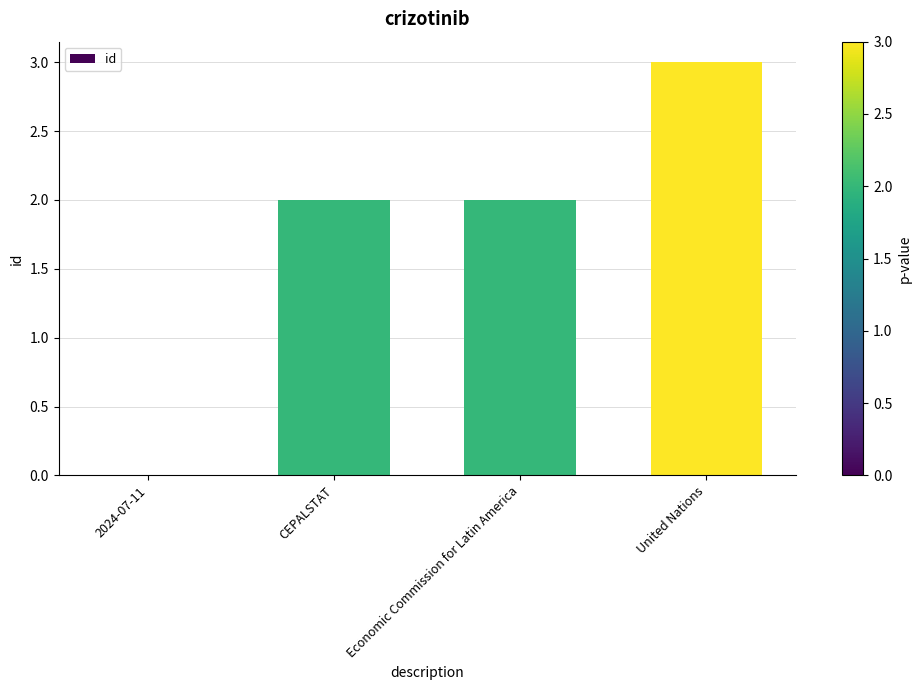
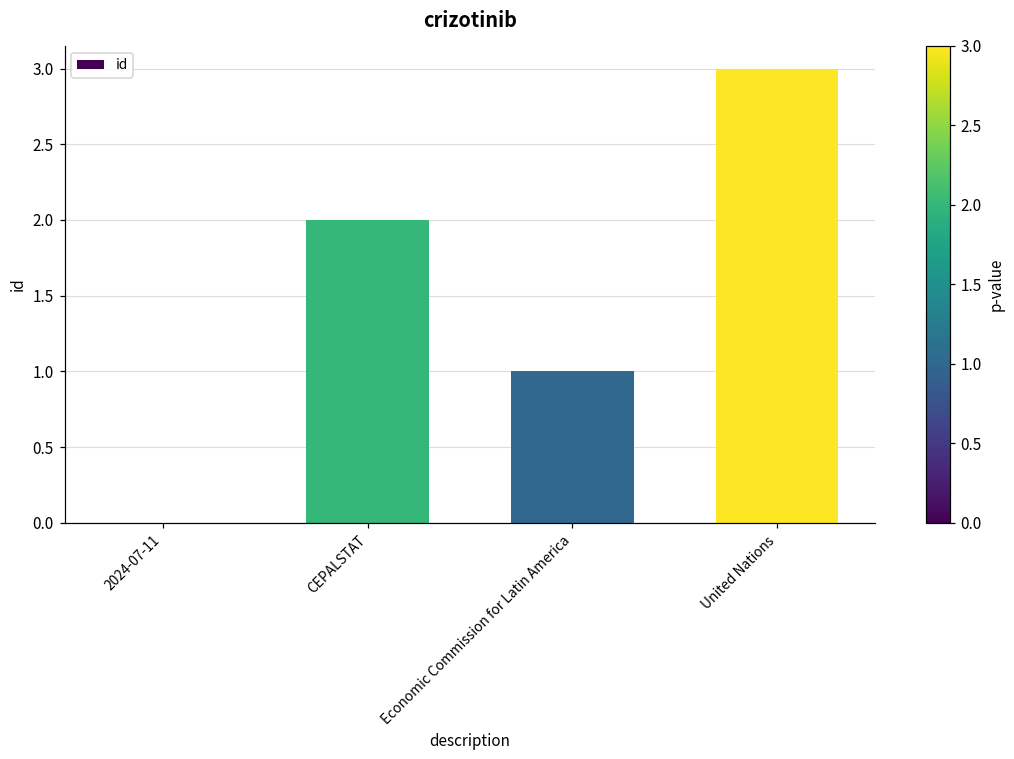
Economic Commission for Latin America: 2 -> 1
